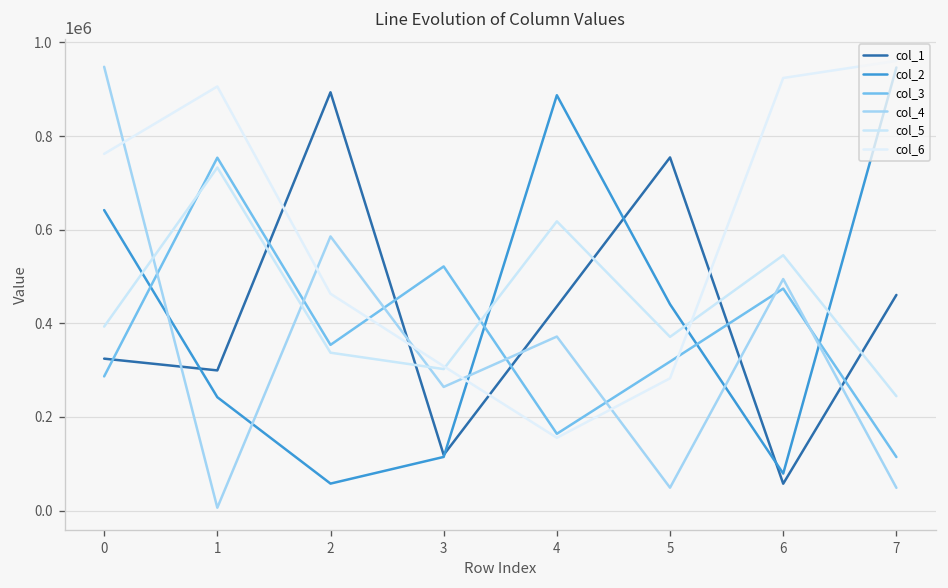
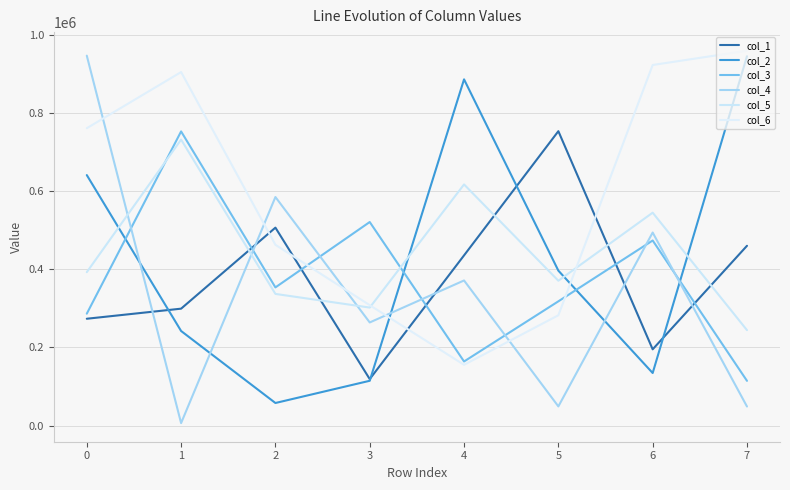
col_1, 0: 320000 -> 270000
col_1, 2: 890000 -> 510000
col_2, 5: 440000 -> 400000
col_1, 6: 60000 -> 200000
col_2, 6: 80000 -> 130000
